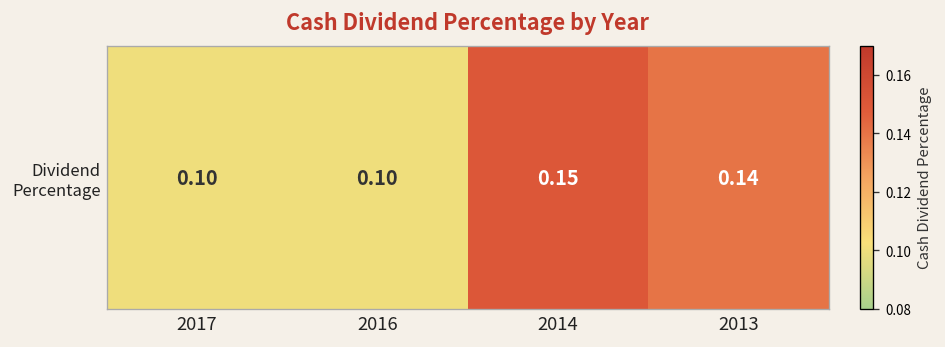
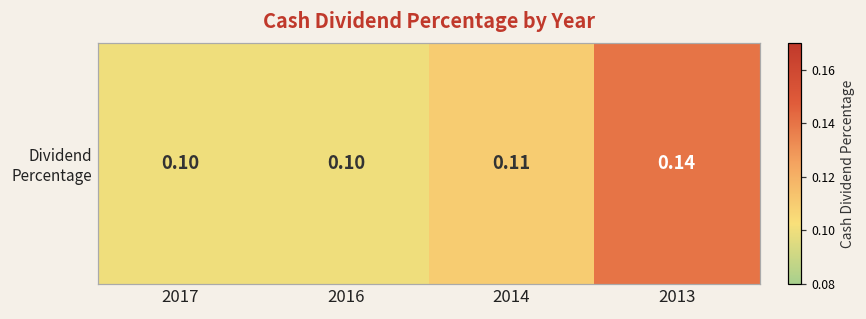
Dividend Percentage, 2014: 0.15 -> 0.11
